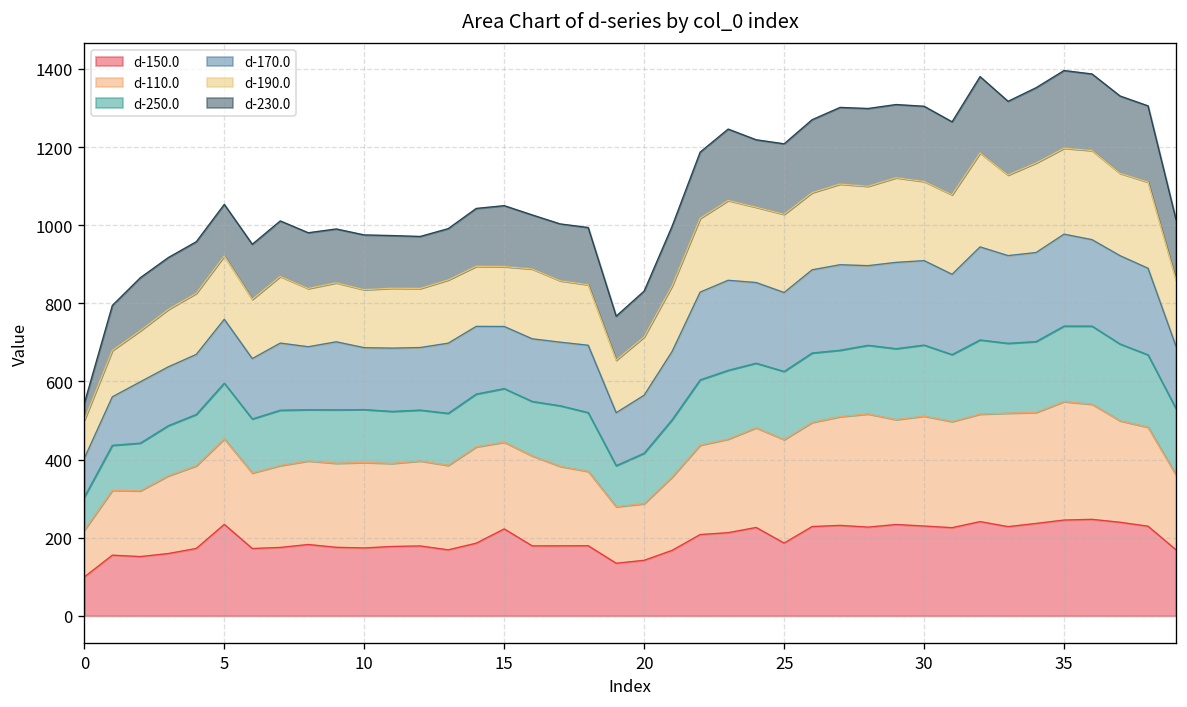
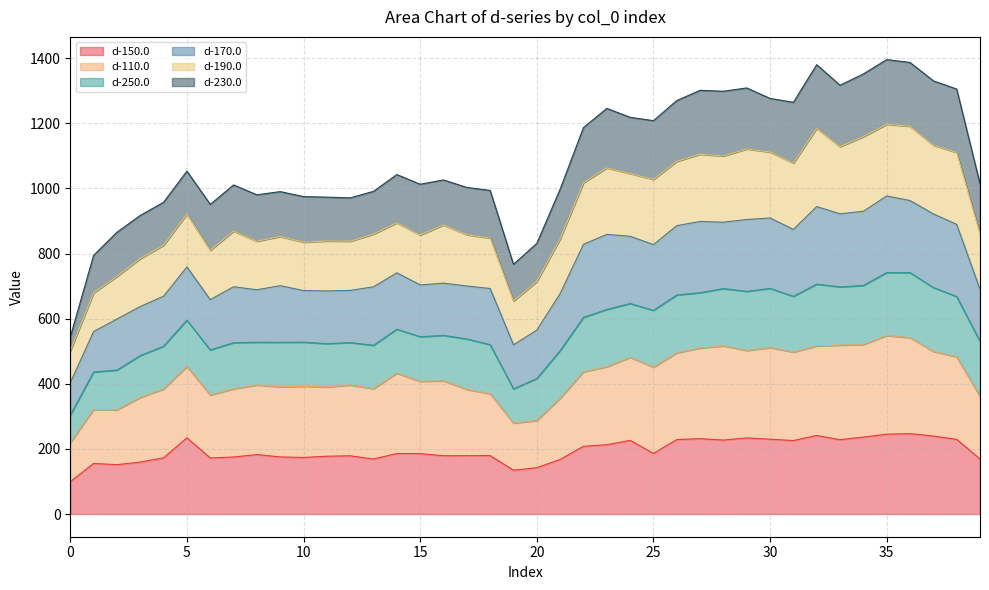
d-150.0, 15: 220 -> 190
d-230.0, 30: 190 -> 160
